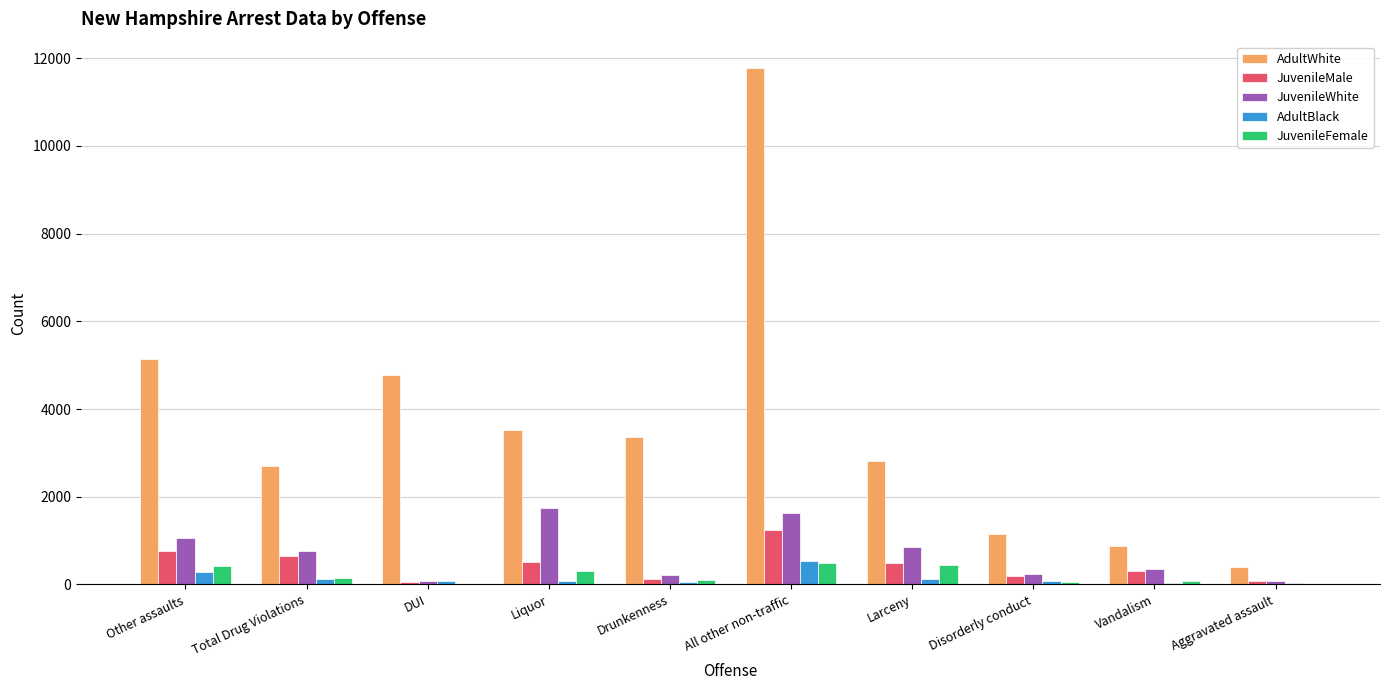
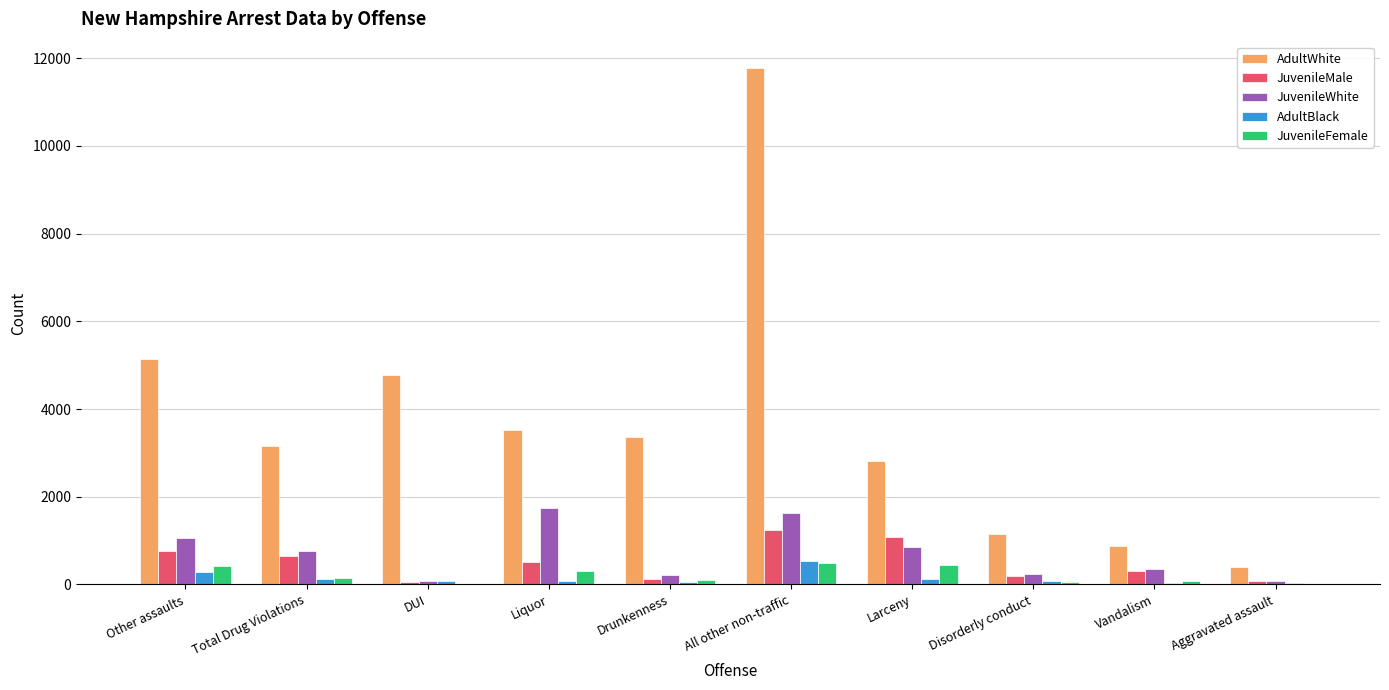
AdultWhite, Total Drug Violations: 2700 -> 3200
JuvenileMale, Larceny: 500 -> 1100
